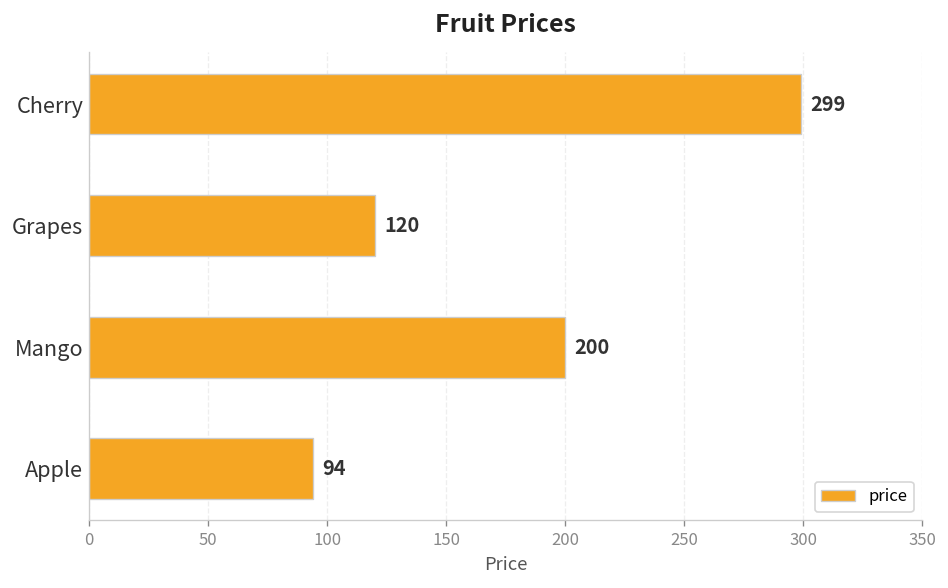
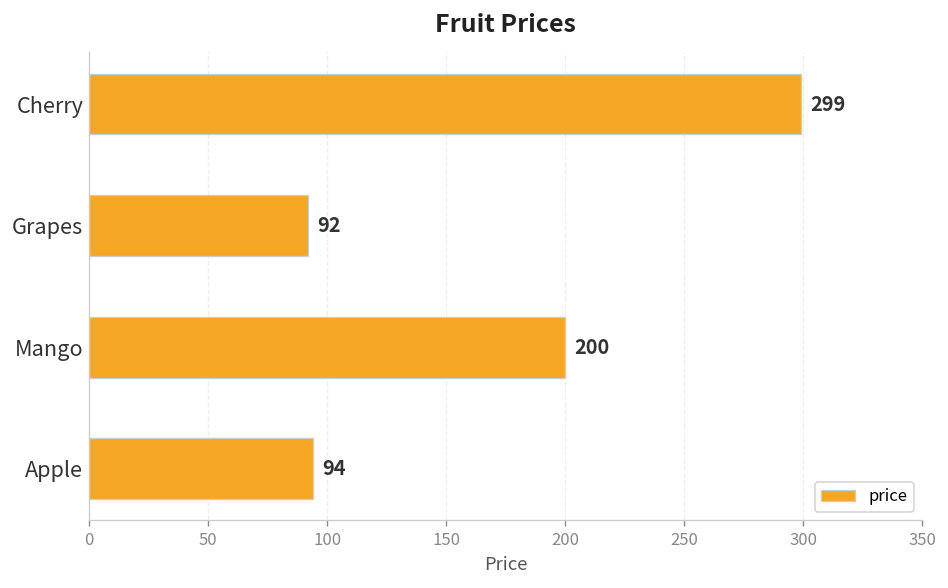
Grapes: 120 -> 92
